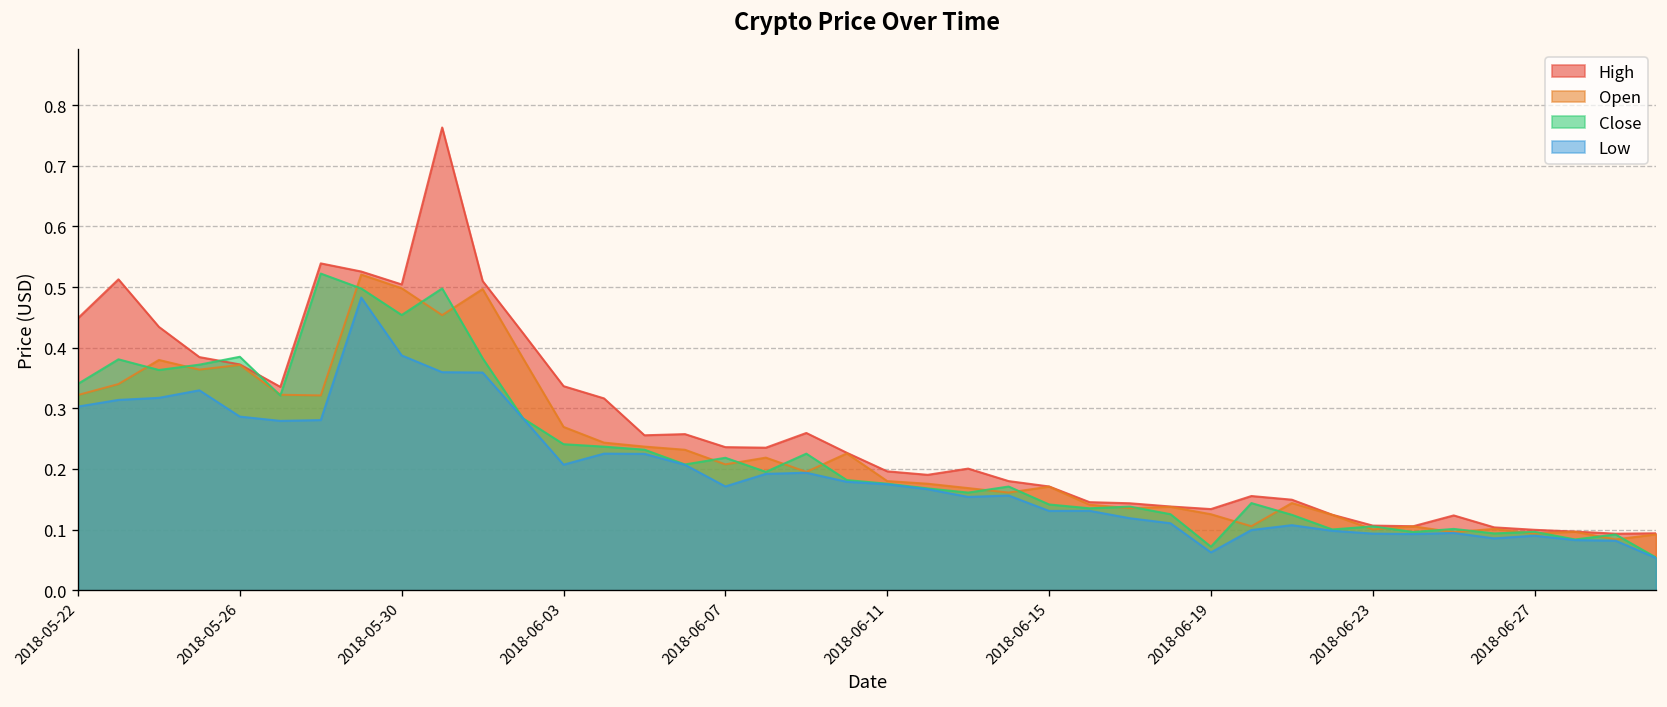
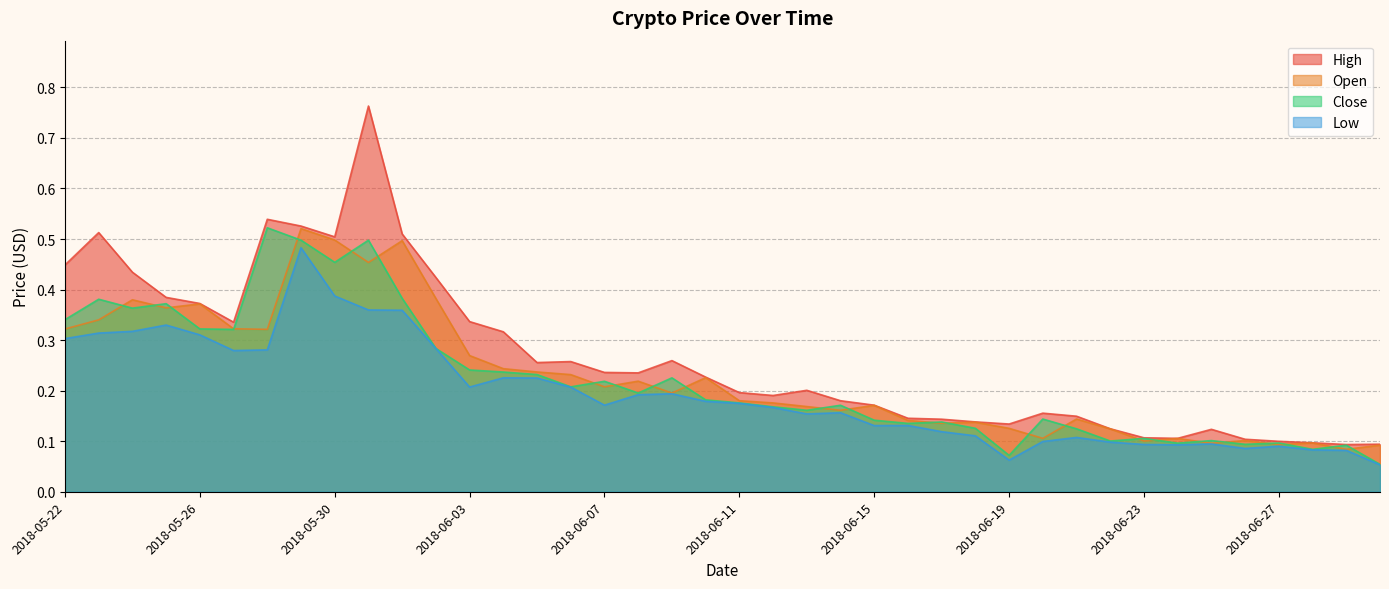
Close, 2018-05-26: 0.39 -> 0.32
Low, 2018-05-26: 0.29 -> 0.31
